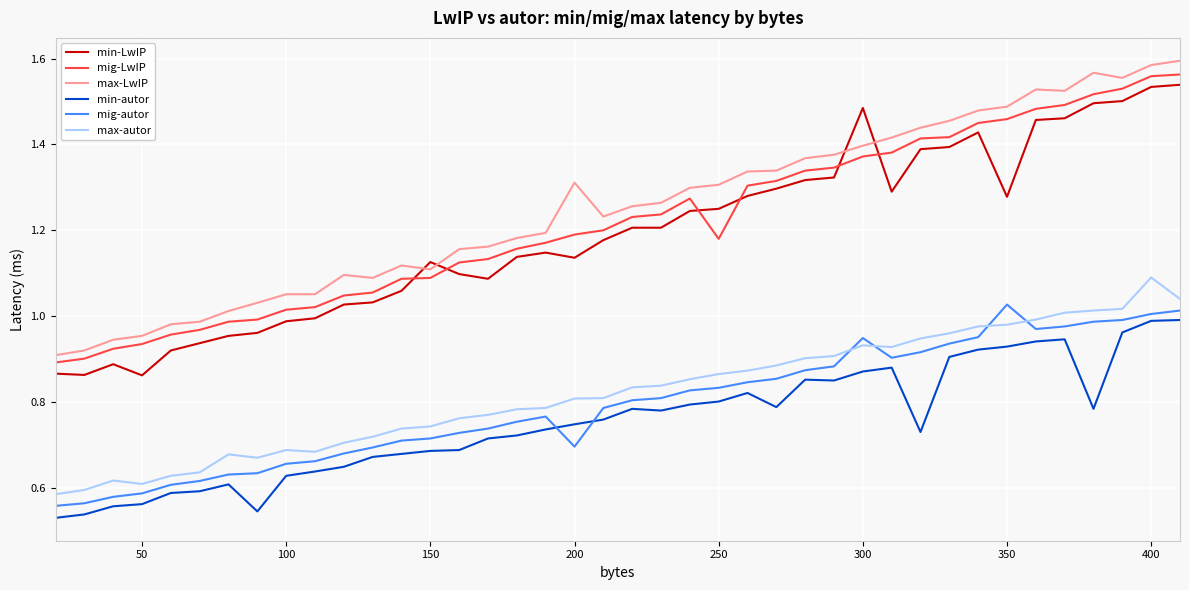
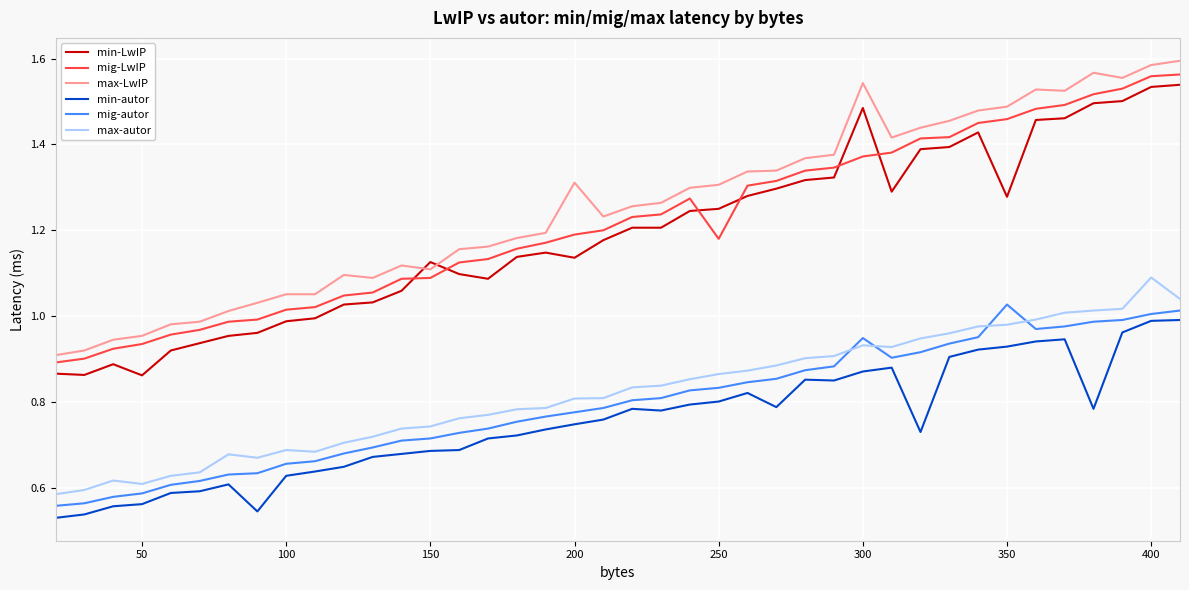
mig-autor, 200: 0.70 -> 0.78
max-LwIP, 300: 1.40 -> 1.54
